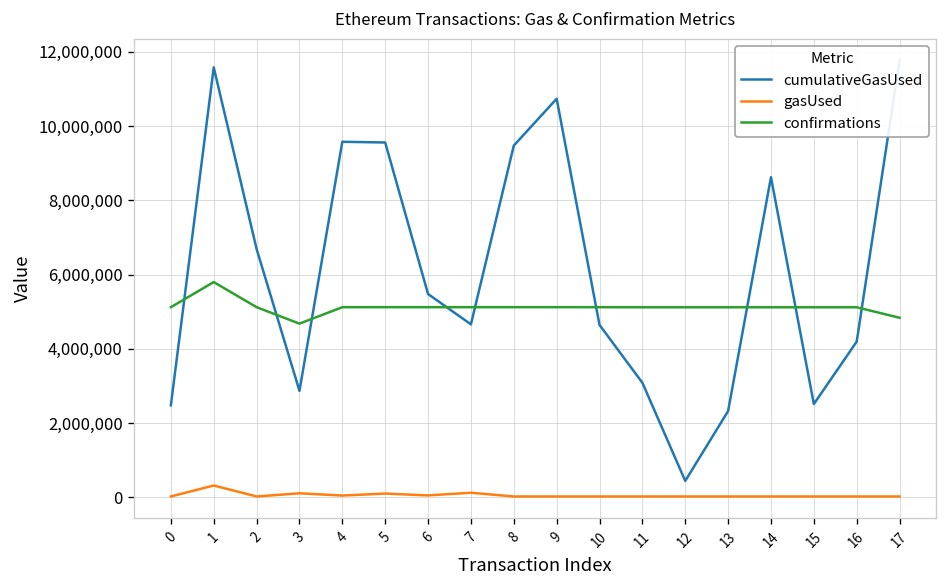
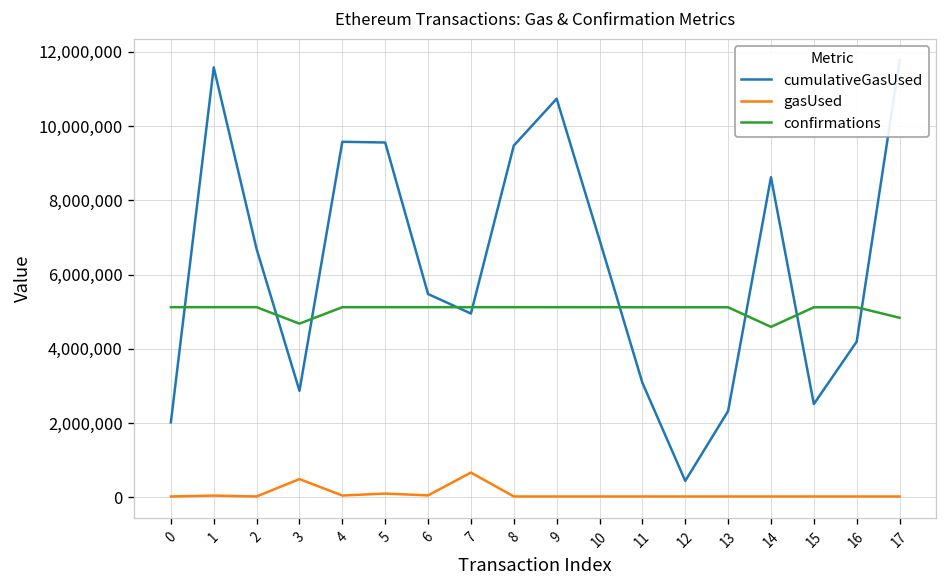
cumulativeGasUsed, 0: 2,500,000 -> 2,000,000
gasUsed, 1: 300,000 -> 0
confirmations, 1: 5,800,000 -> 5,100,000
gasUsed, 3: 100,000 -> 500,000
cumulativeGasUsed, 7: 4,700,000 -> 4,900,000
gasUsed, 7: 100,000 -> 700,000
cumulativeGasUsed, 10: 4,600,000 -> 6,900,000
confirmations, 14: 5,100,000 -> 4,600,000
